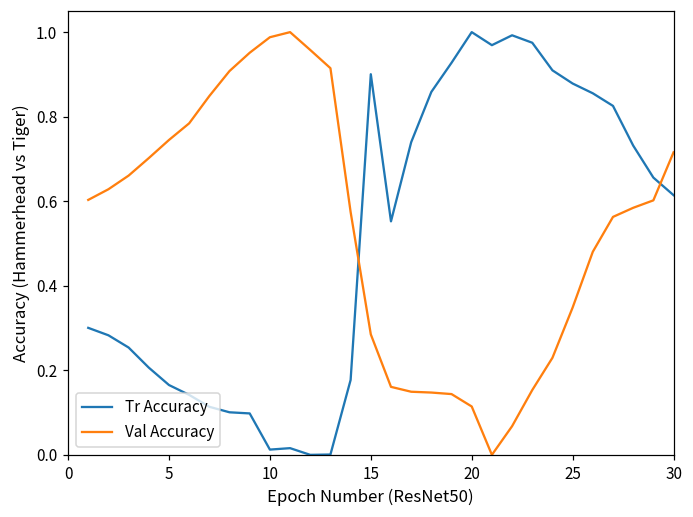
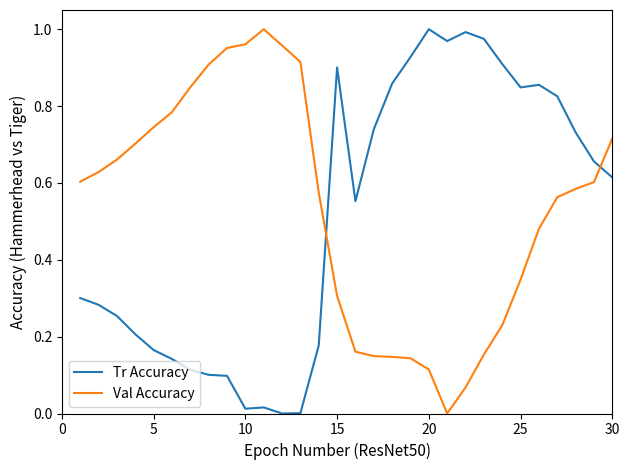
Val Accuracy, 10: 0.99 -> 0.96
Val Accuracy, 15: 0.29 -> 0.31
Tr Accuracy, 25: 0.88 -> 0.85
